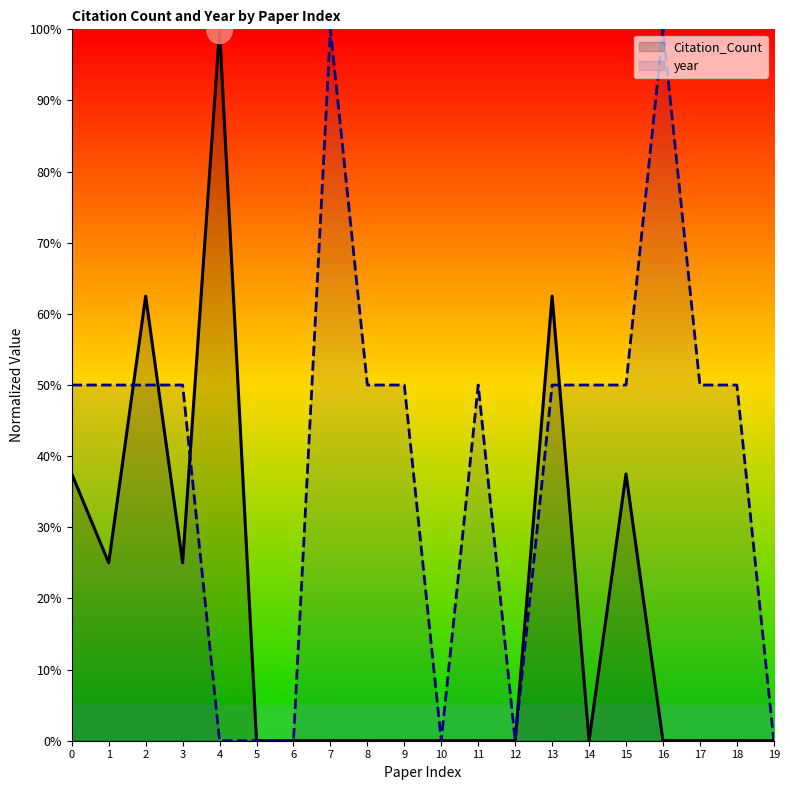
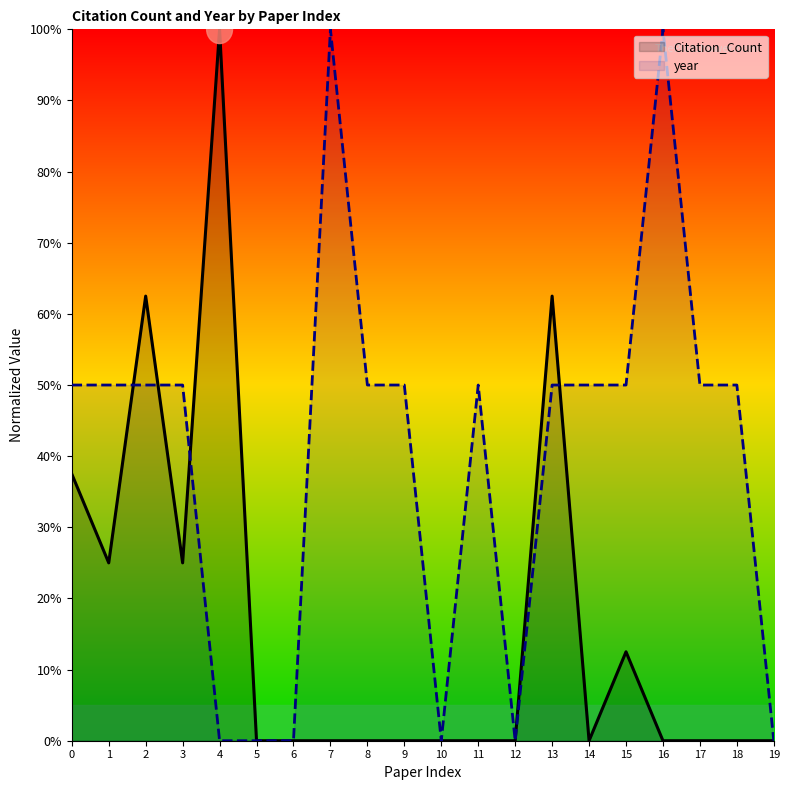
Citation_Count, 15: 38% -> 13%
